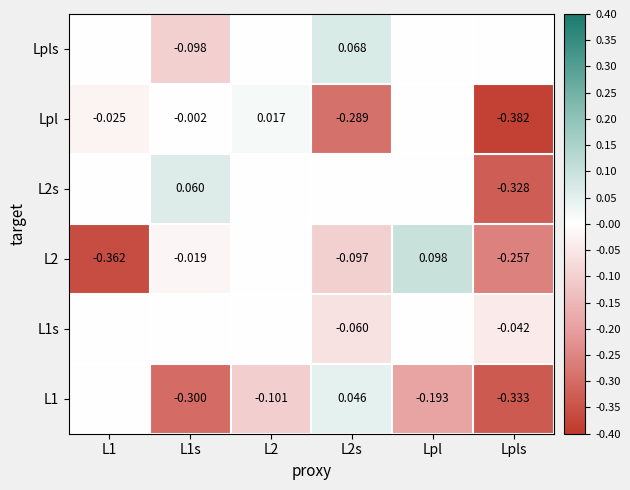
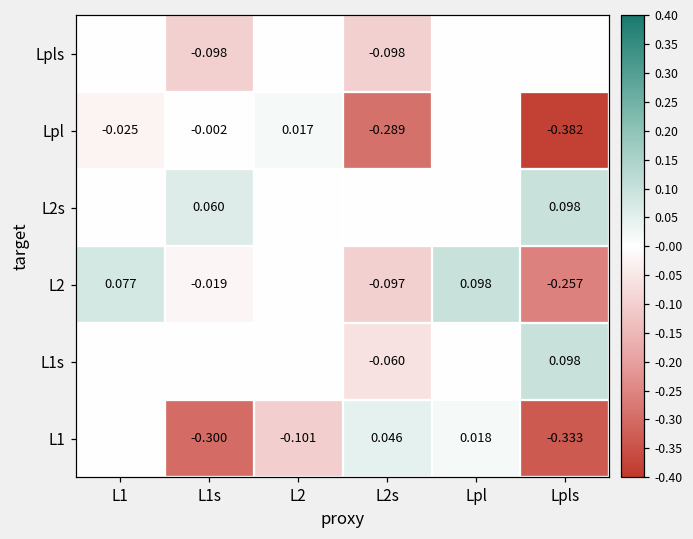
Lpls, L2s: 0.068 -> -0.098
L2s, Lpls: -0.328 -> 0.098
L2, L1: -0.362 -> 0.077
L1s, Lpls: -0.042 -> 0.098
L1, Lpl: -0.193 -> 0.018
